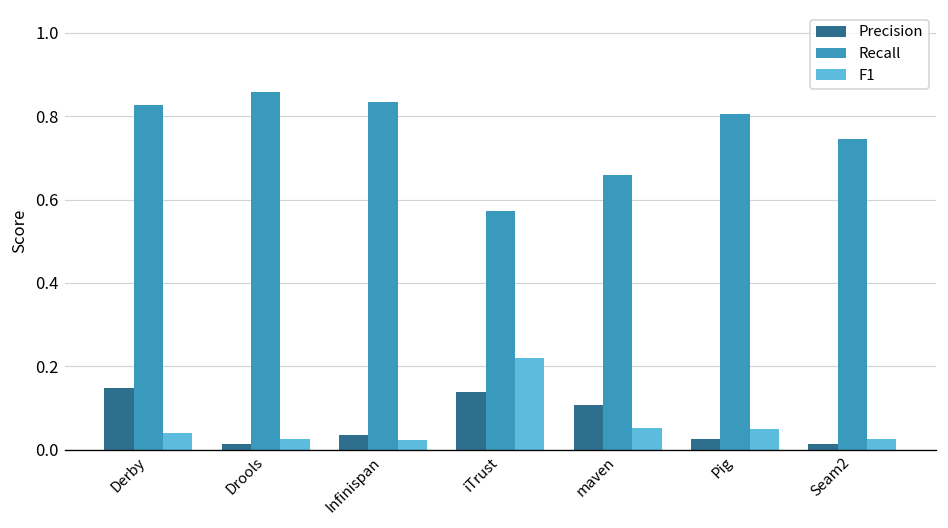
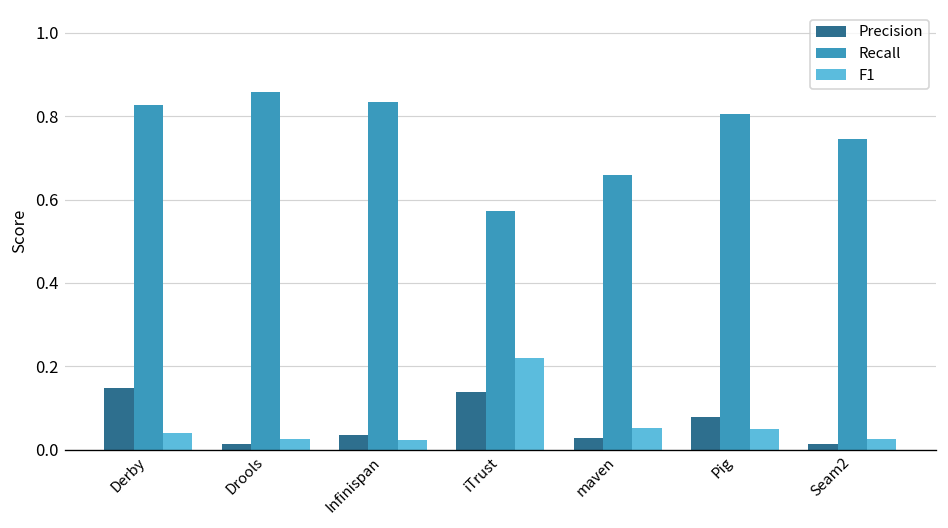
Precision, maven: 0.11 -> 0.03
Precision, Pig: 0.03 -> 0.08
